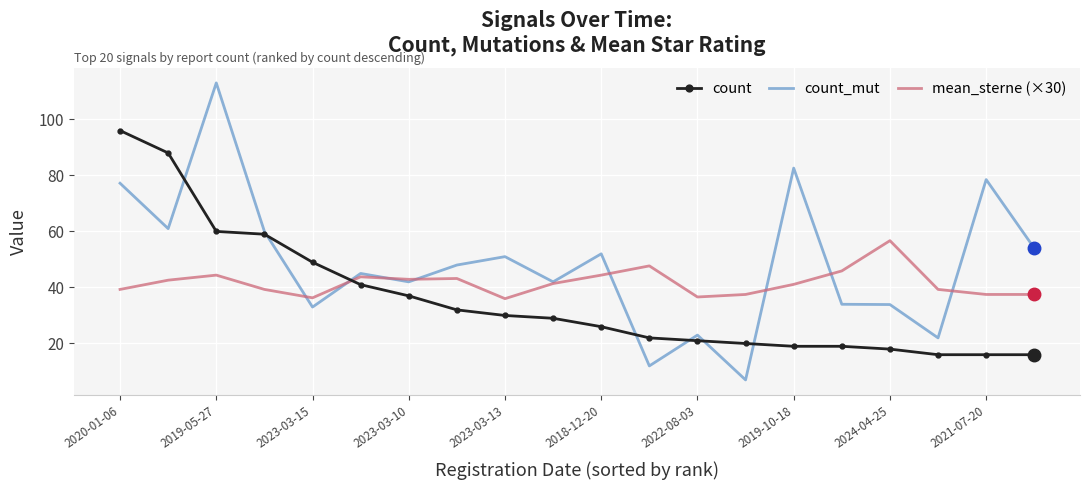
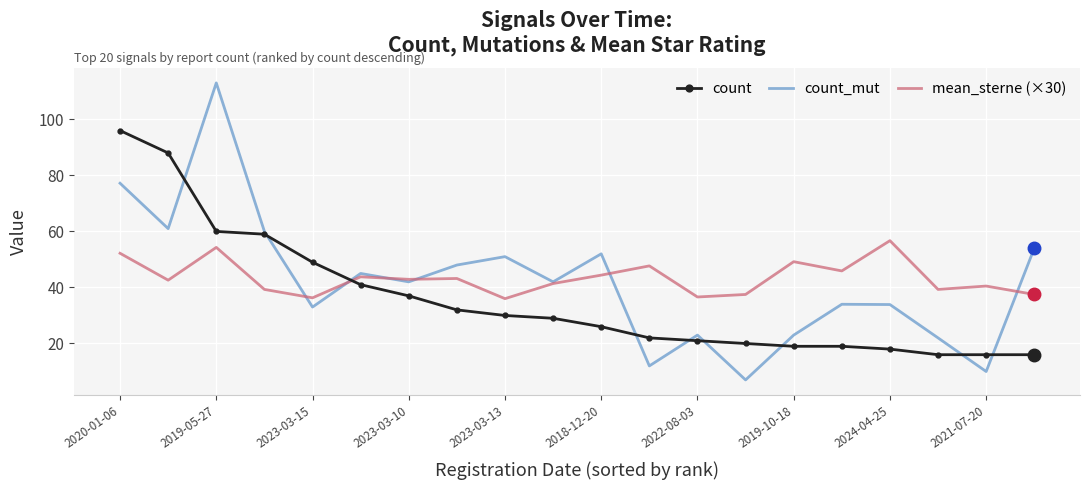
mean_sterne (×30), 2020-01-06: 39 -> 52
mean_sterne (×30), 2019-05-27: 44 -> 54
count_mut, 2019-10-18: 83 -> 23
mean_sterne (×30), 2019-10-18: 41 -> 49
count_mut, 2021-07-20: 79 -> 10
mean_sterne (×30), 2021-07-20: 38 -> 41
